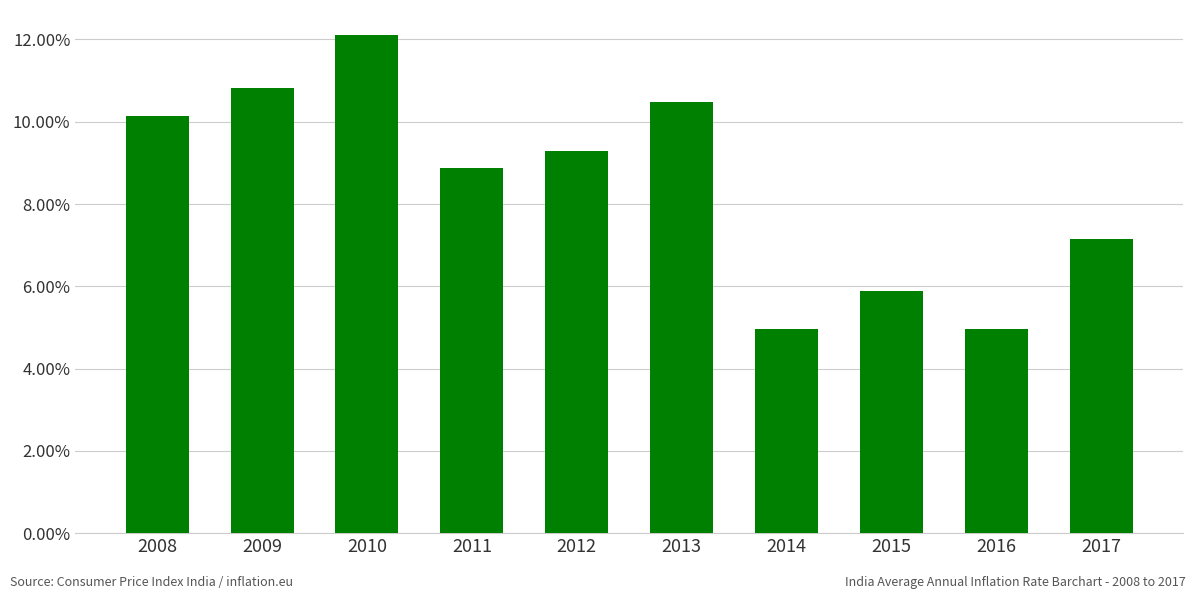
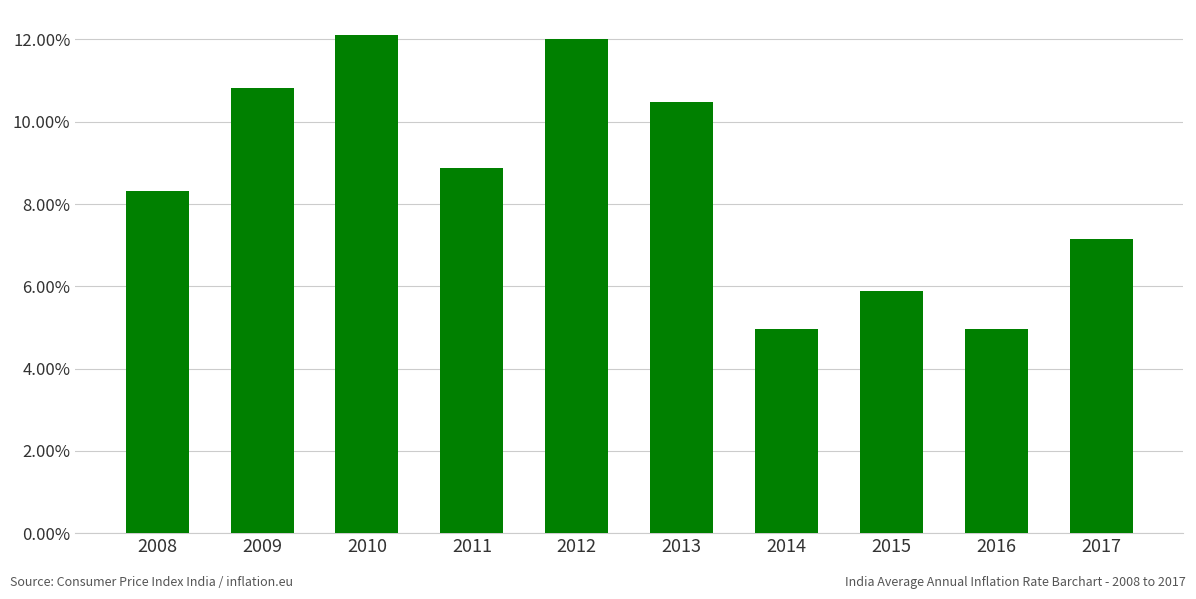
2008: 10.1% -> 8.3%
2012: 9.3% -> 12.0%
